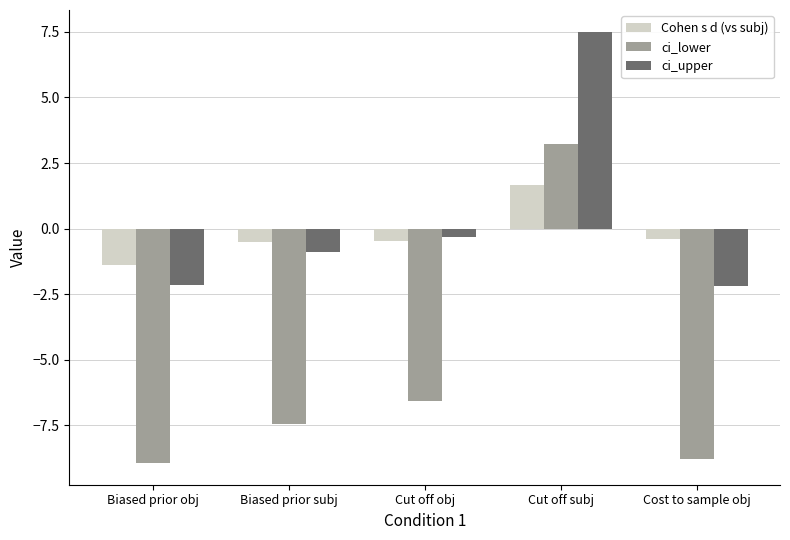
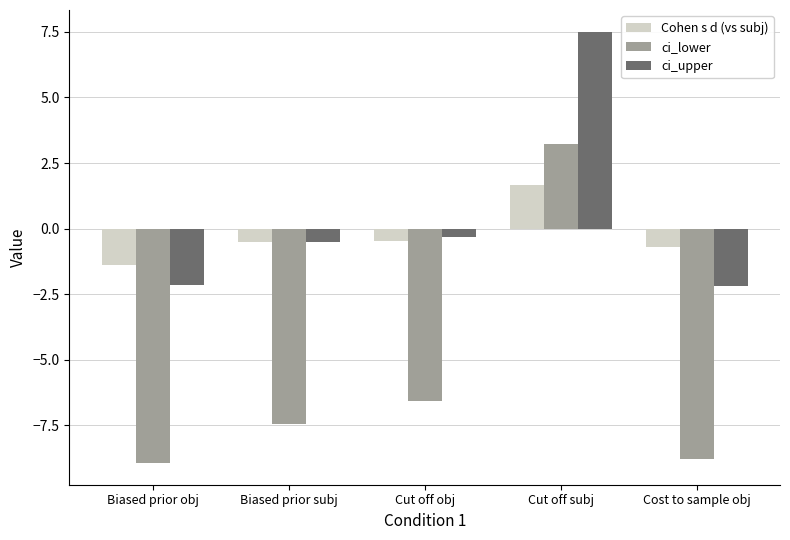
ci_upper, Biased prior subj: -0.9 -> -0.5
Cohen s d (vs subj), Cost to sample obj: -0.4 -> -0.7
